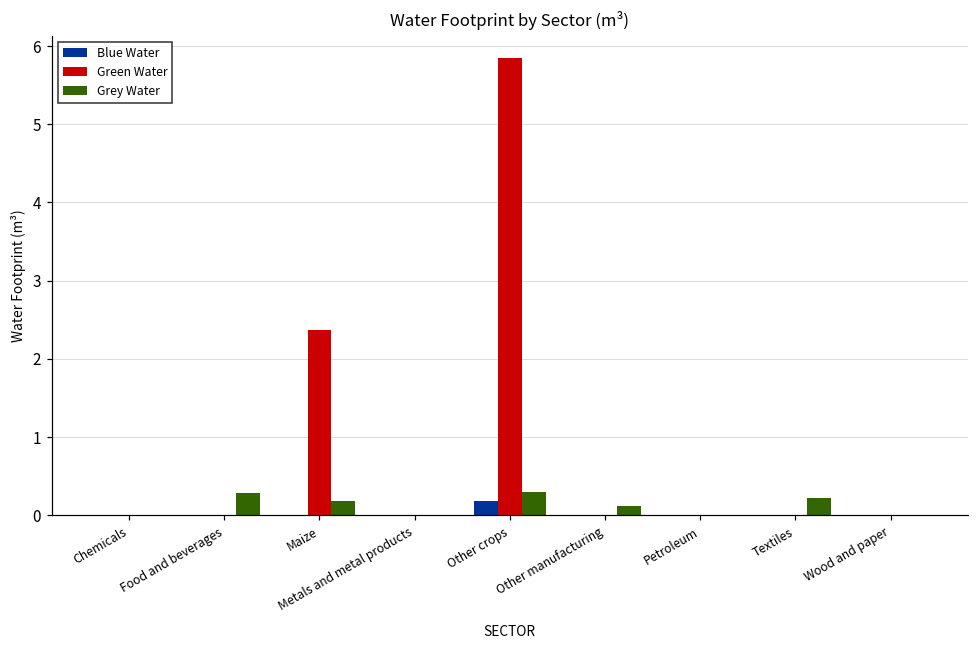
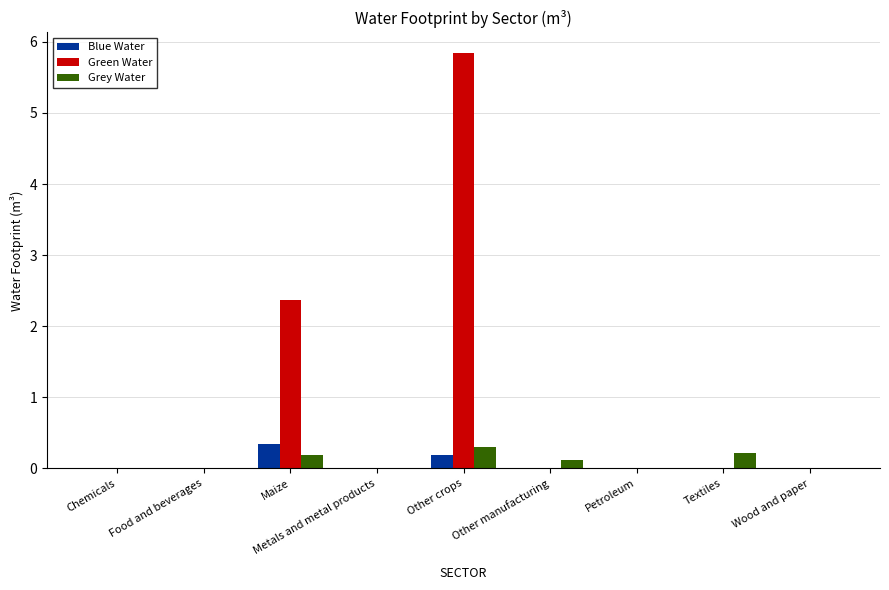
Grey Water, Food and beverages: 0.3 -> 0.0
Blue Water, Maize: 0.0 -> 0.3
